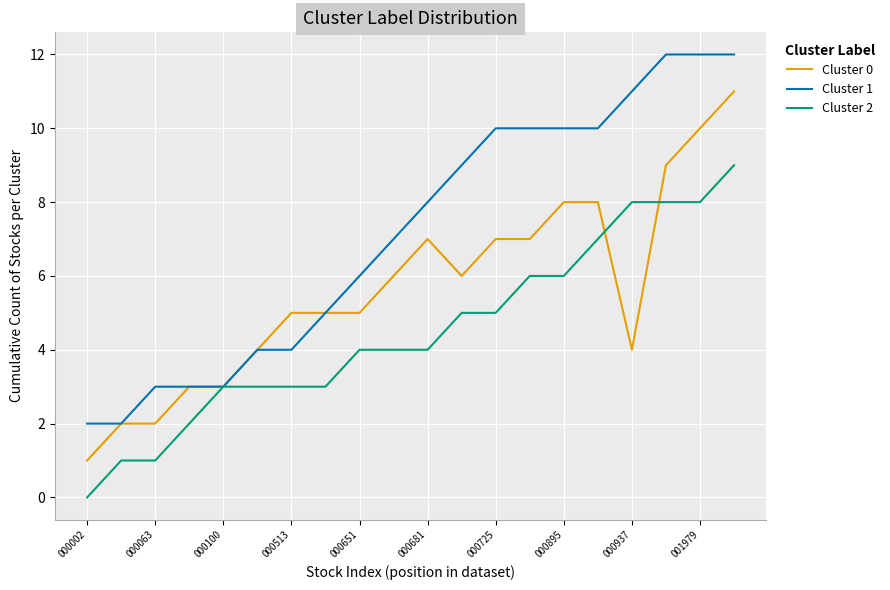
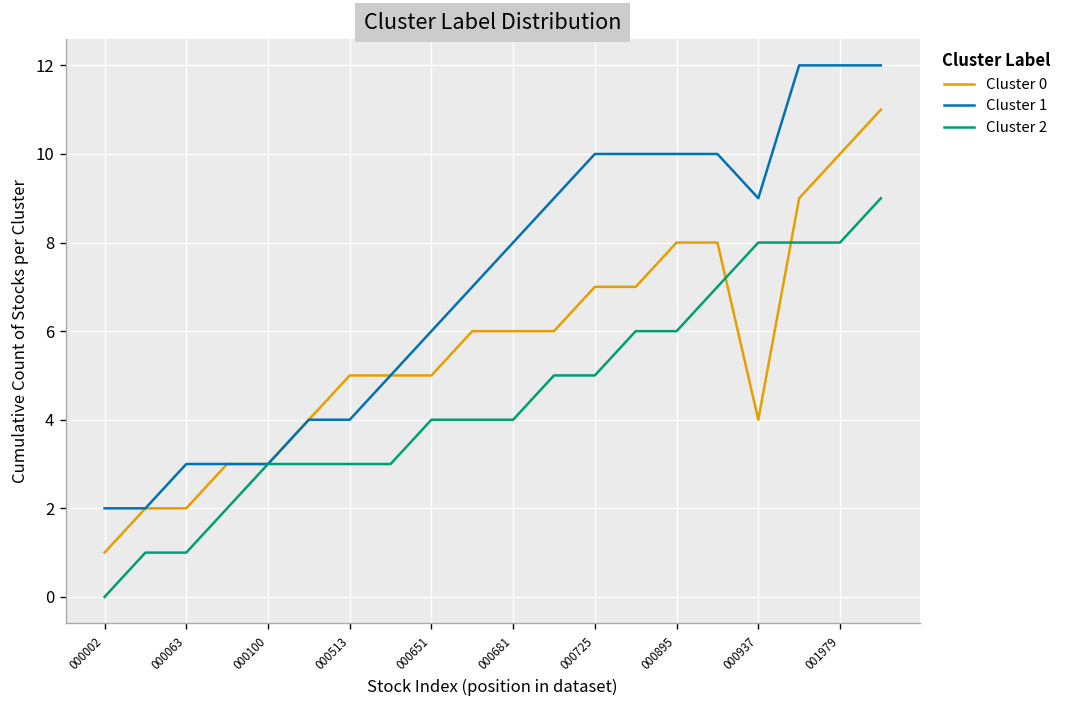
Cluster 0, 000681: 7 -> 6
Cluster 1, 000937: 11 -> 9
